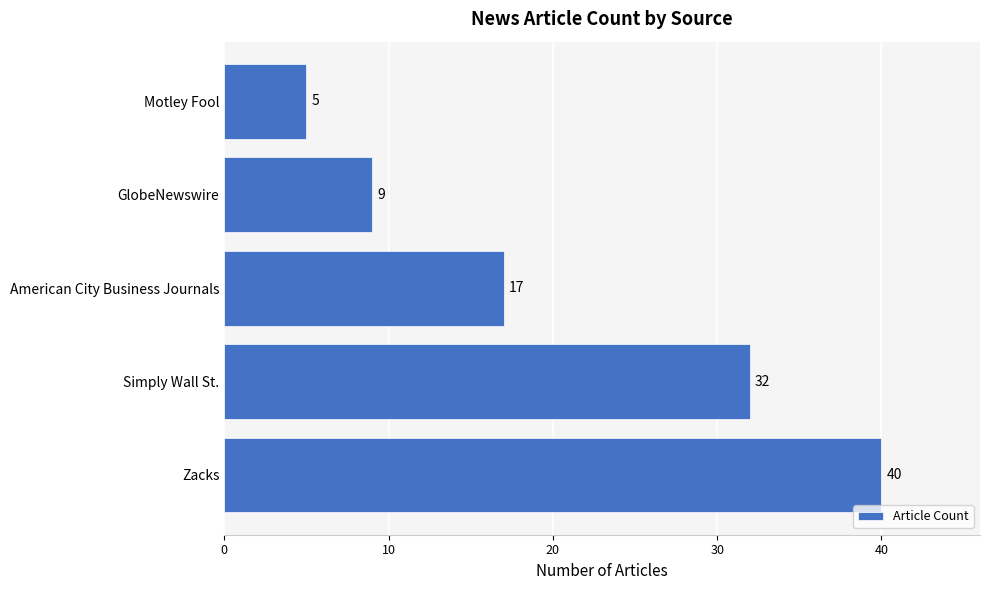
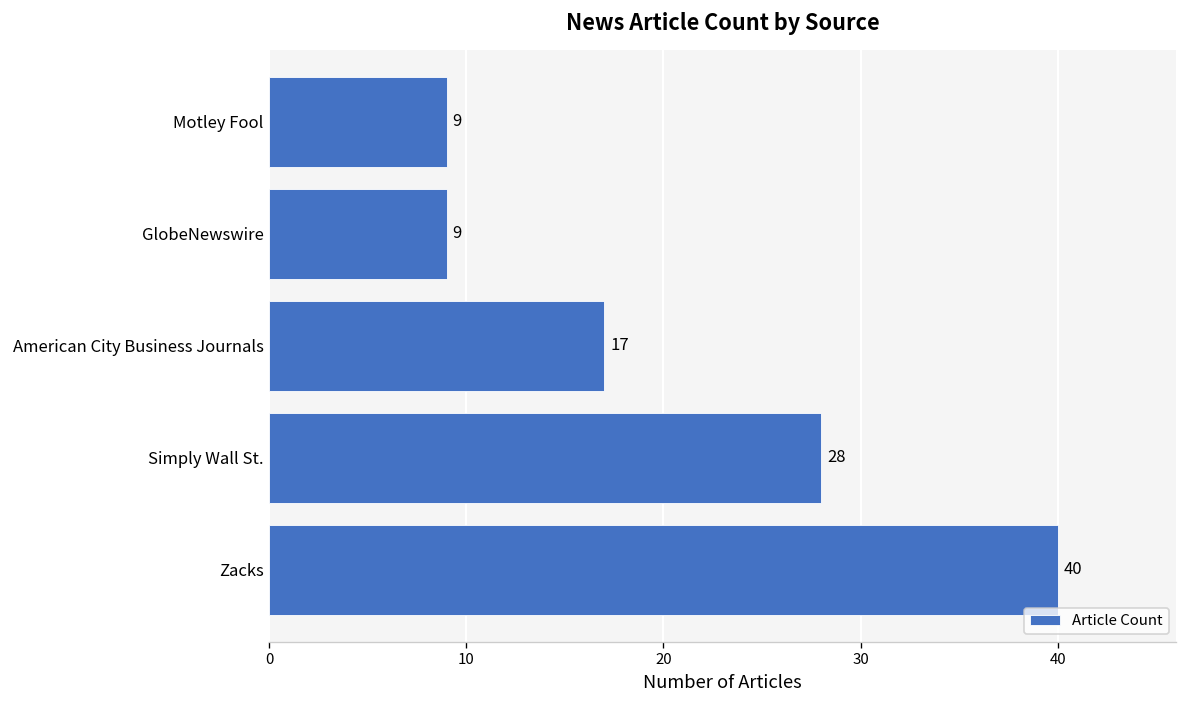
Motley Fool: 5 -> 9
Simply Wall St.: 32 -> 28
